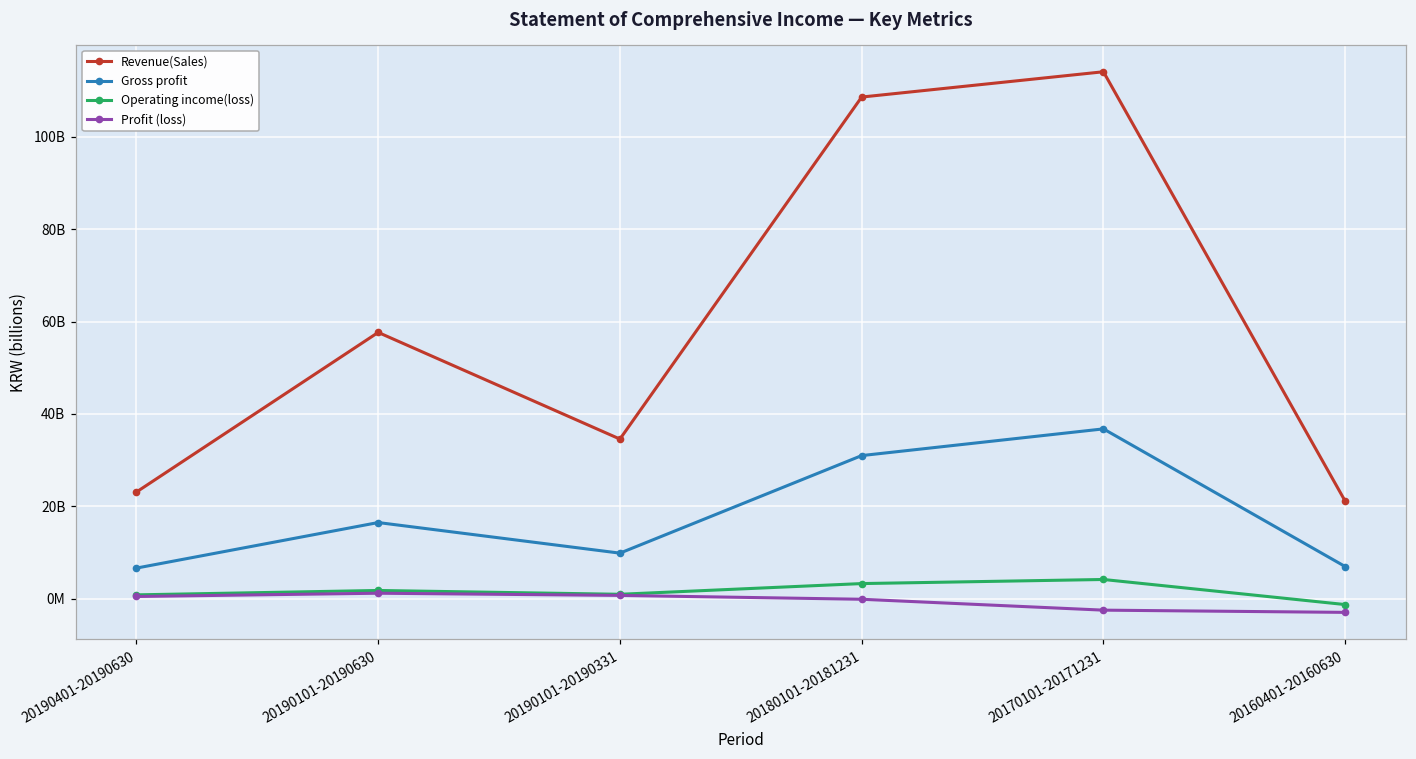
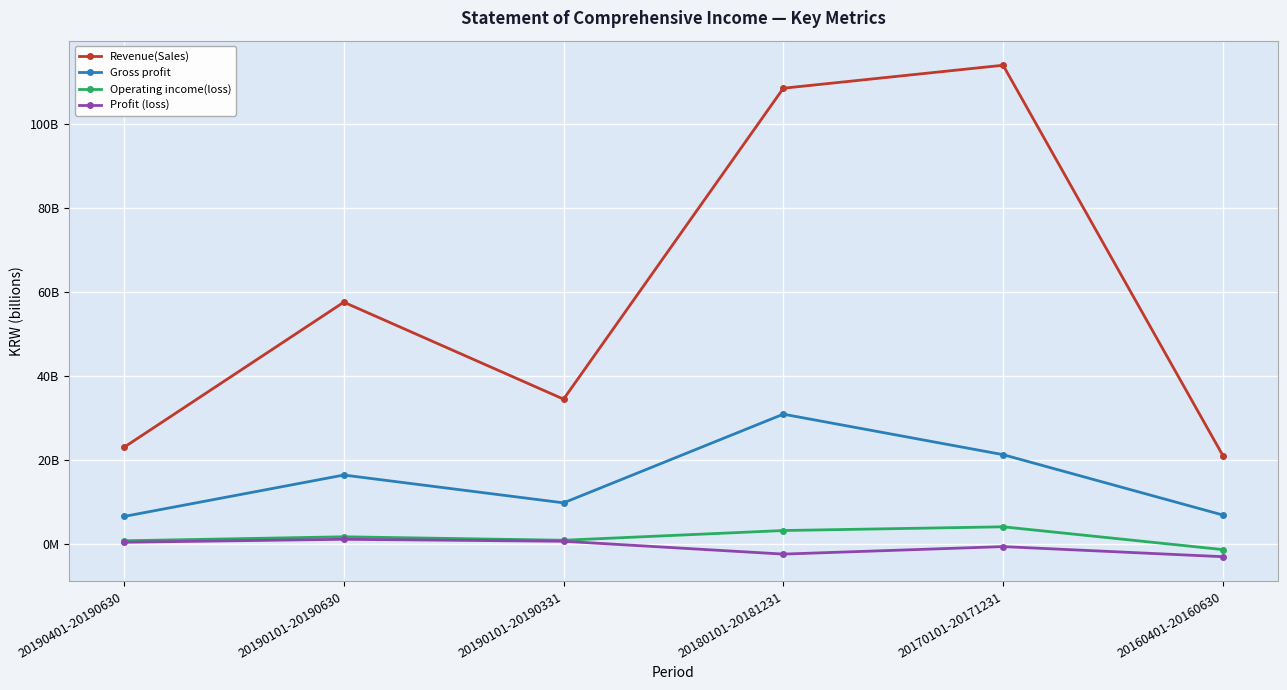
Profit (loss), 20180101-20181231: 0 -> -2000000000
Gross profit, 20170101-20171231: 37000000000 -> 21000000000
Profit (loss), 20170101-20171231: -2000000000 -> -1000000000
